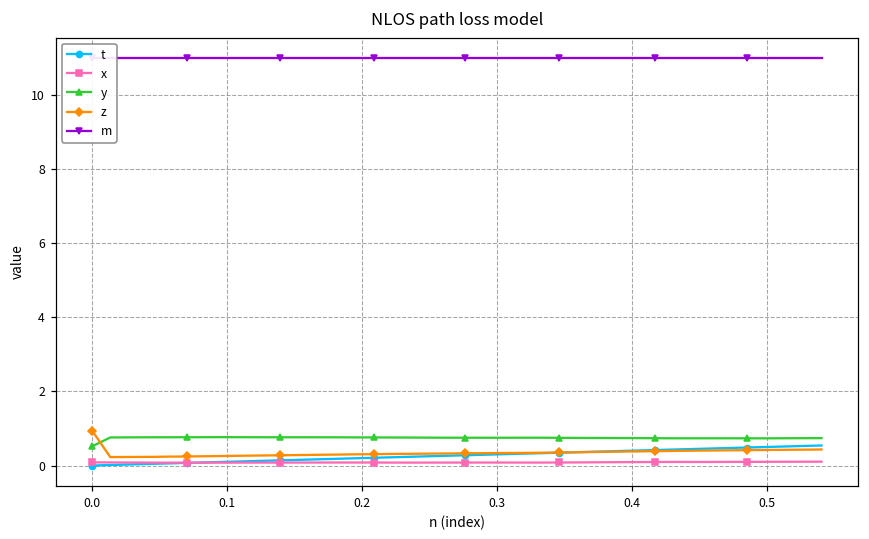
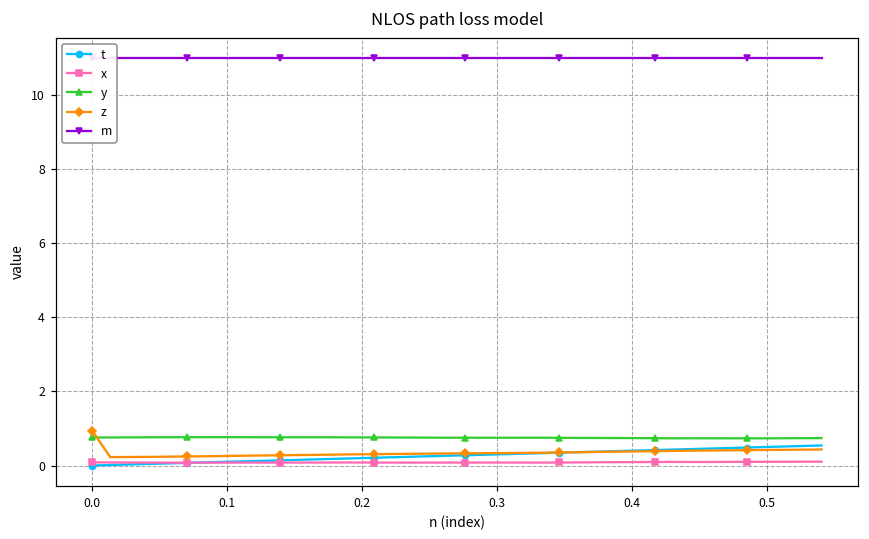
y, 0.0: 0.5 -> 0.8
